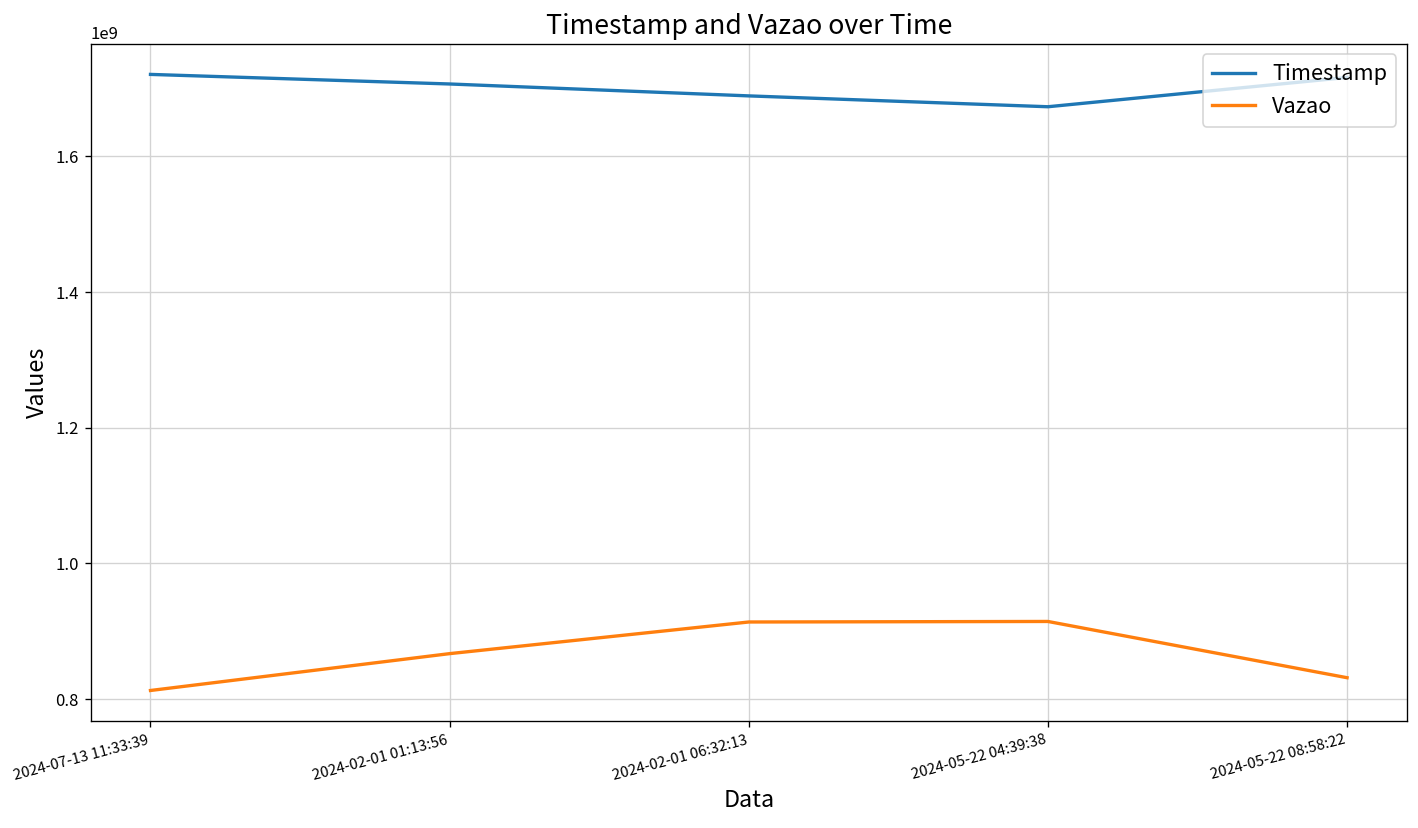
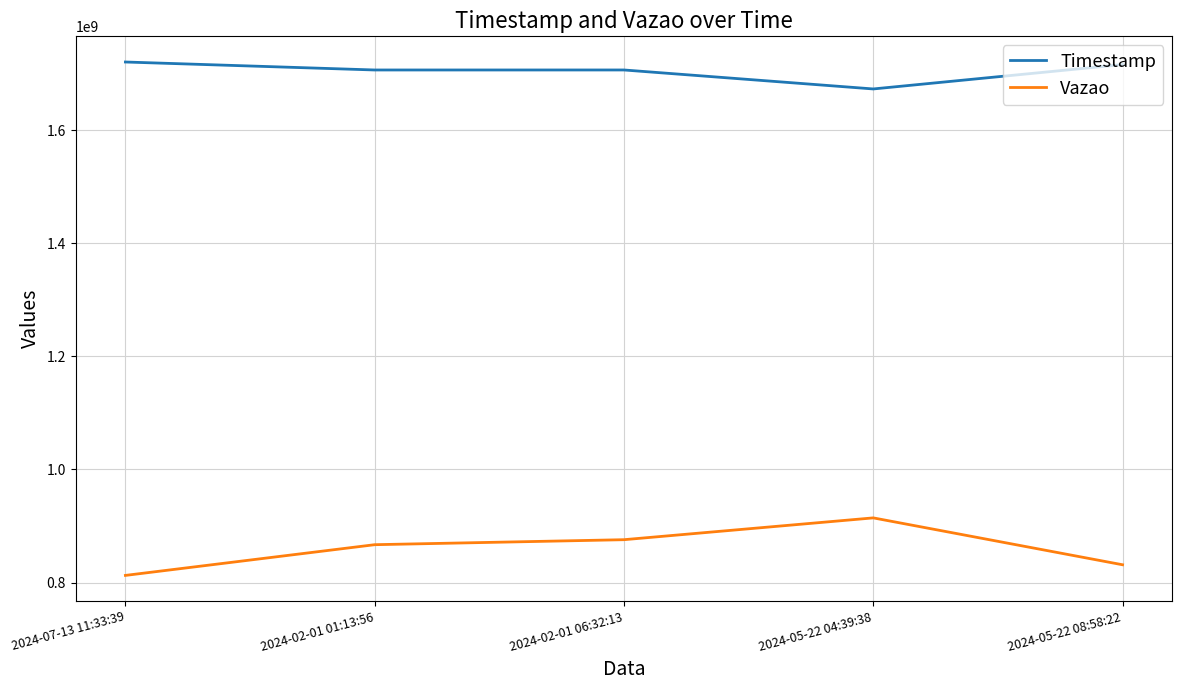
Timestamp, 2024-02-01 06:32:13: 1690000000 -> 1710000000
Vazao, 2024-02-01 06:32:13: 910000000 -> 880000000
